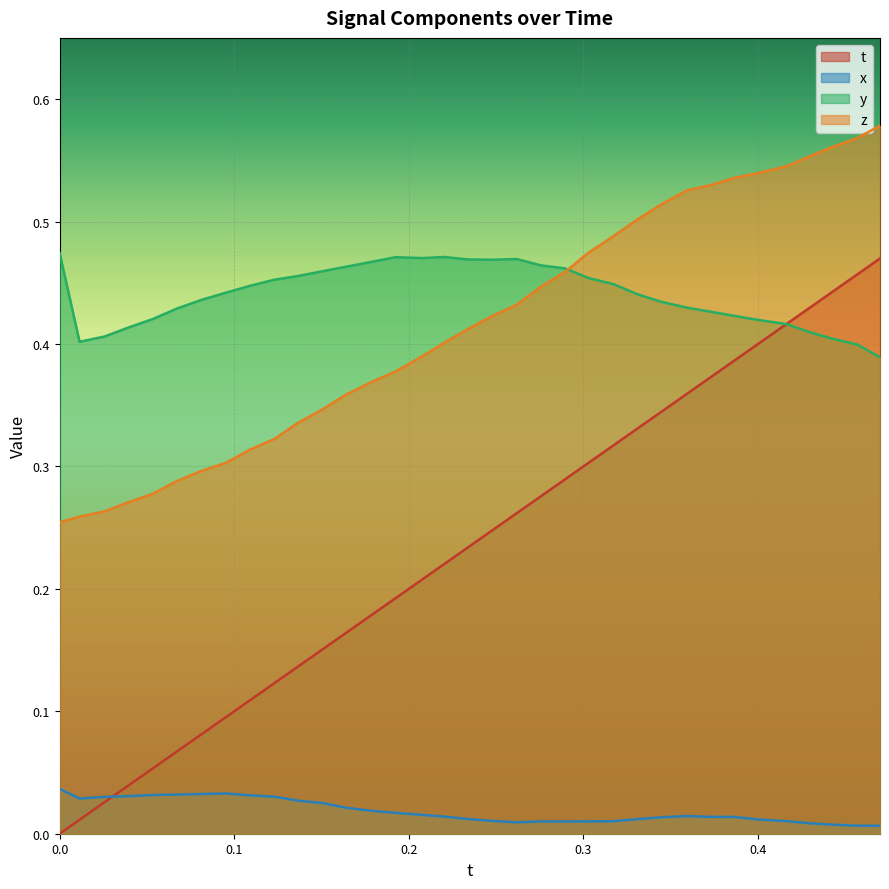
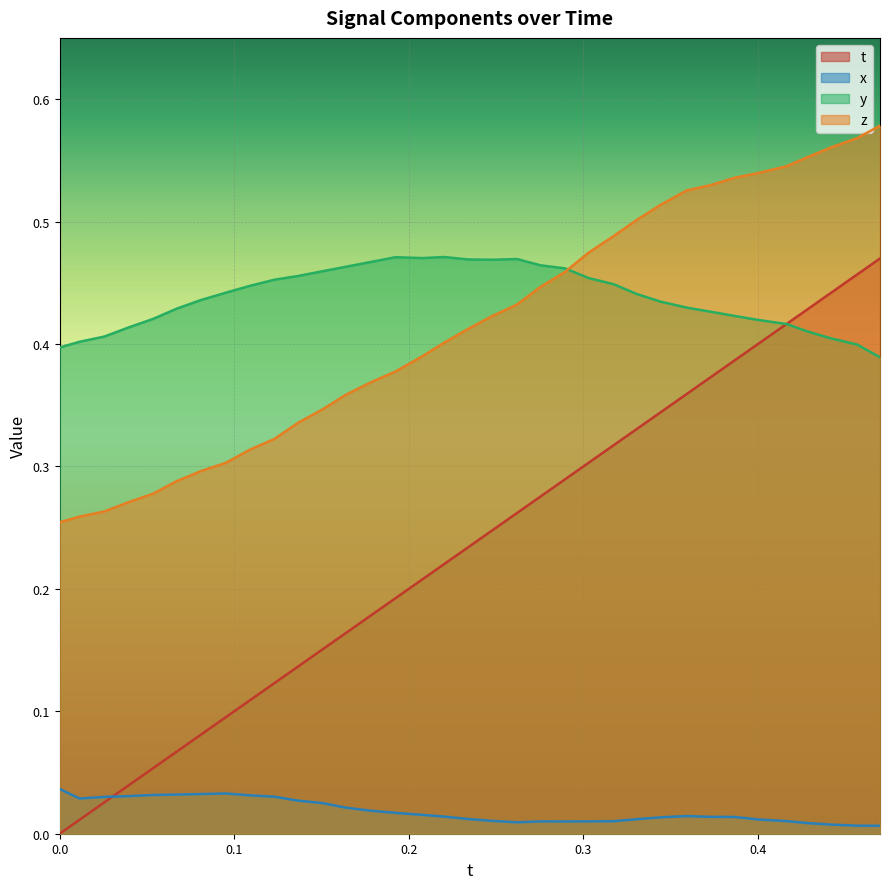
y, 0.0: 0.474 -> 0.397
